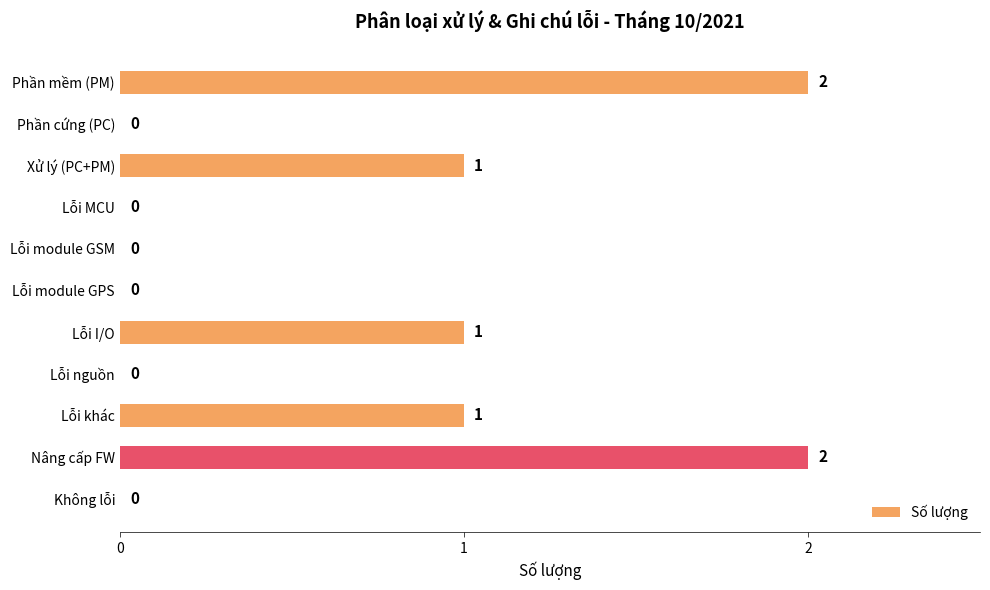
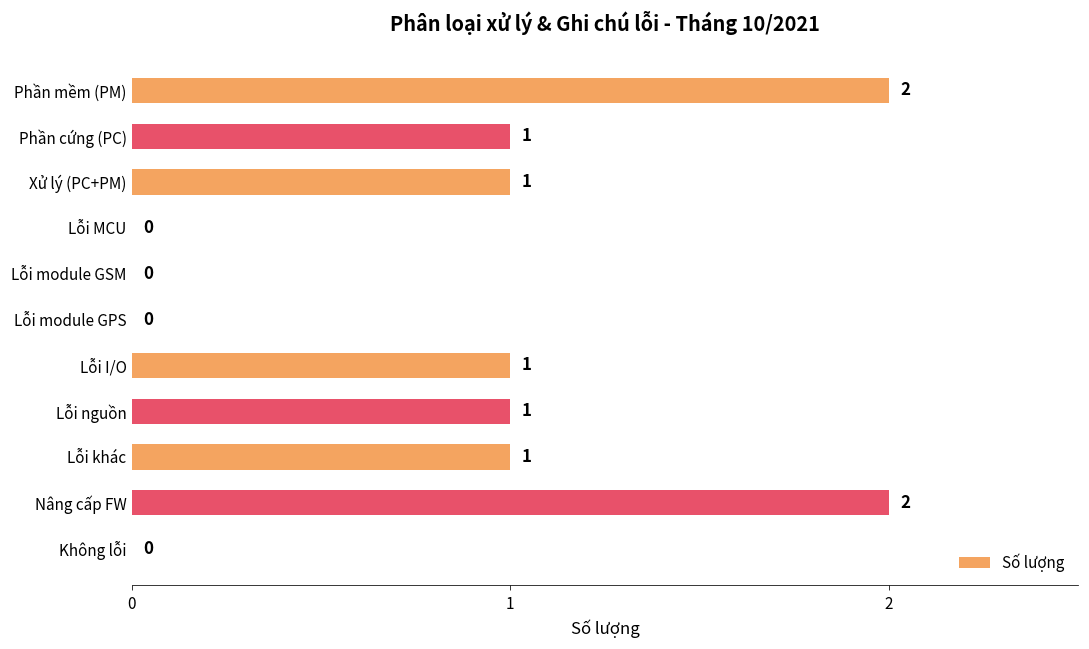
Phần cứng (PC): 0 -> 1
Lỗi nguồn: 0 -> 1
